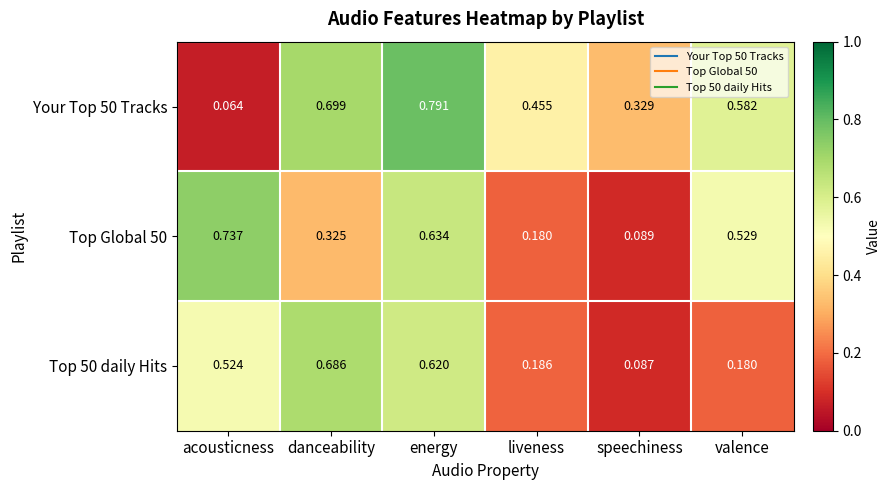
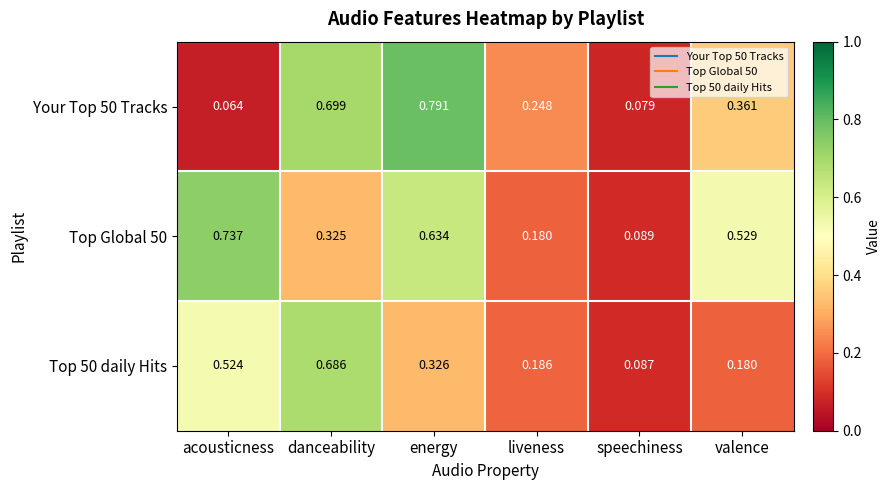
Your Top 50 Tracks, liveness: 0.455 -> 0.248
Your Top 50 Tracks, speechiness: 0.329 -> 0.079
Your Top 50 Tracks, valence: 0.582 -> 0.361
Top 50 daily Hits, energy: 0.620 -> 0.326
